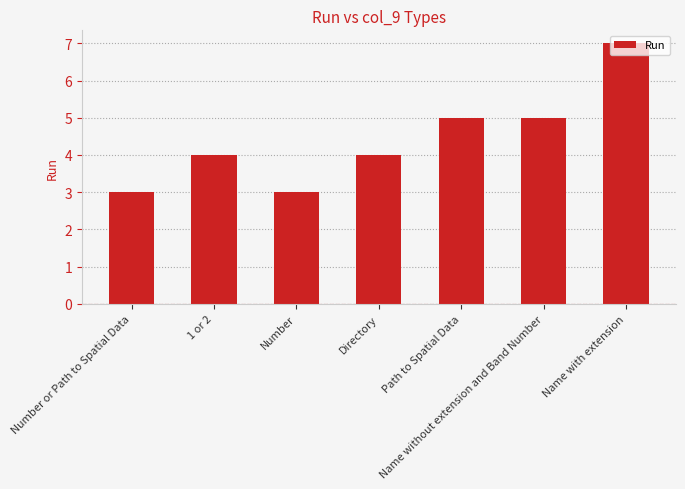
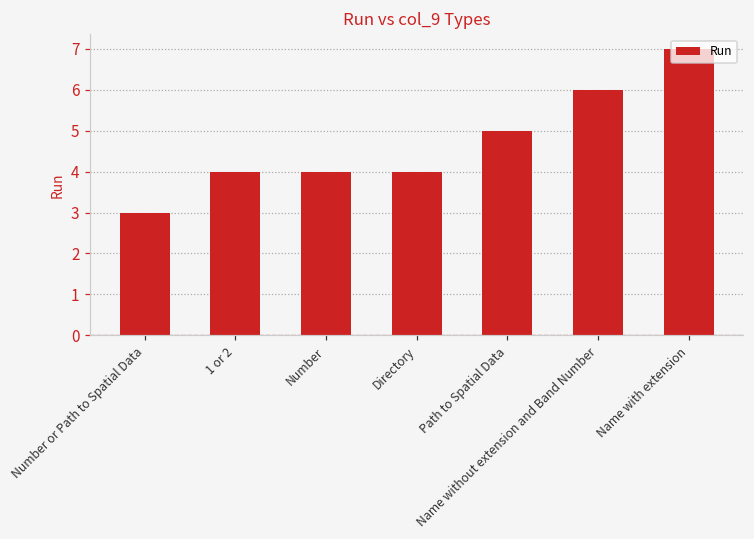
Number: 3 -> 4
Name without extension and Band Number: 5 -> 6
